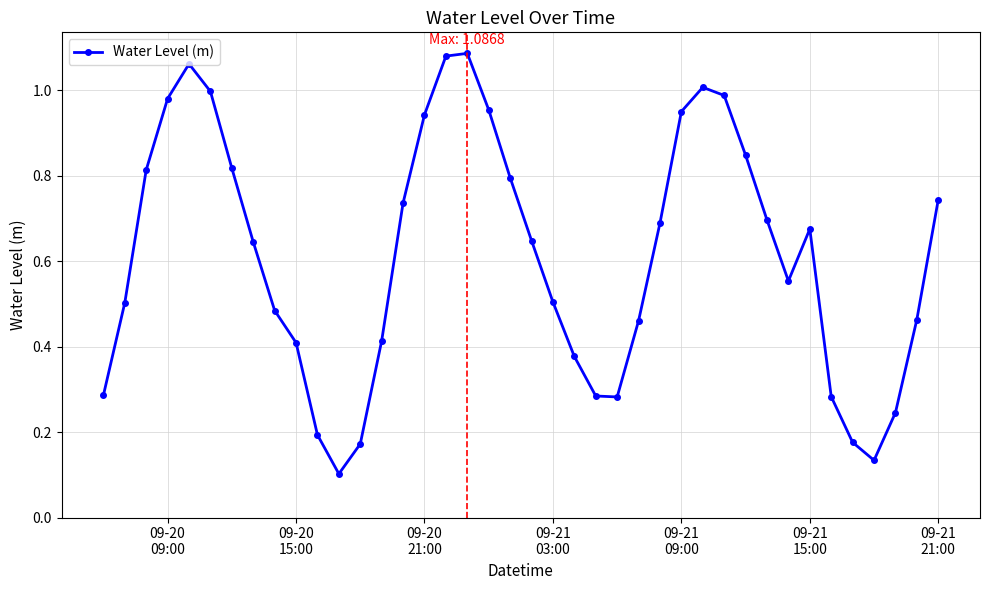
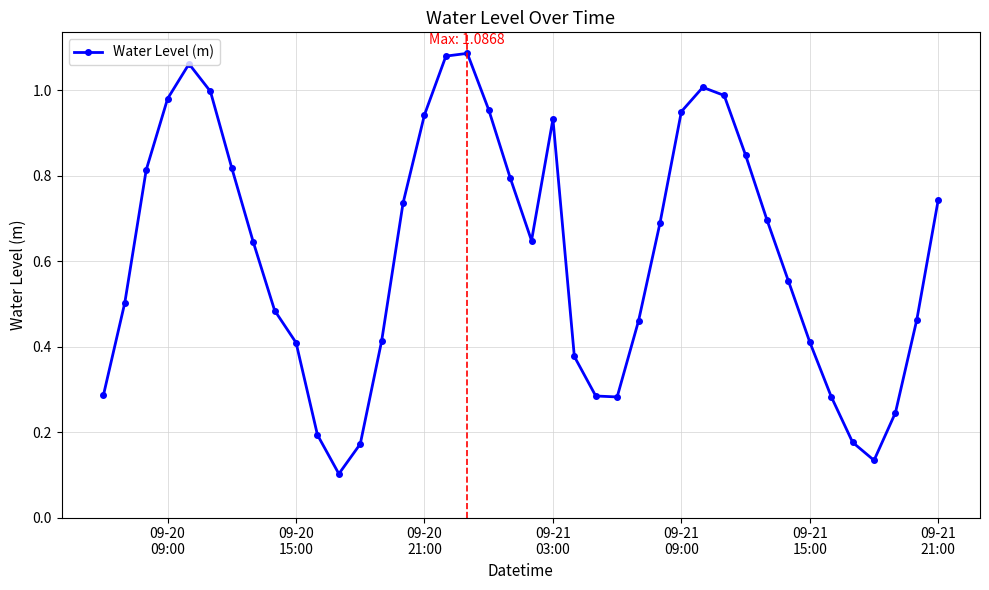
09-21 03:00: 0.50 -> 0.93
09-21 15:00: 0.68 -> 0.41
